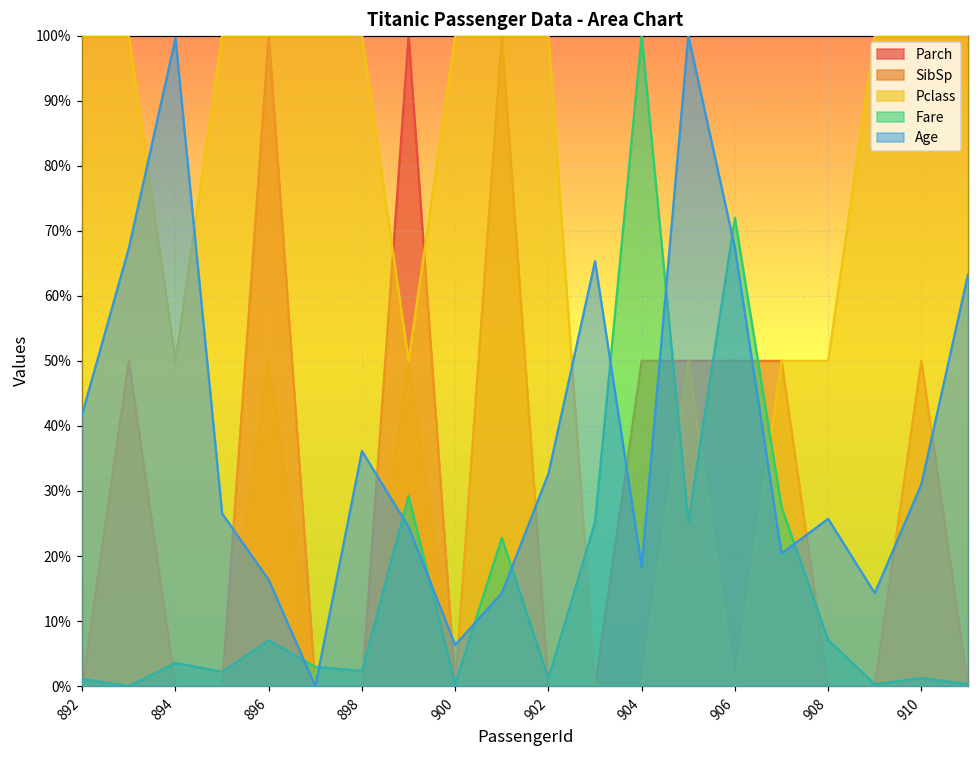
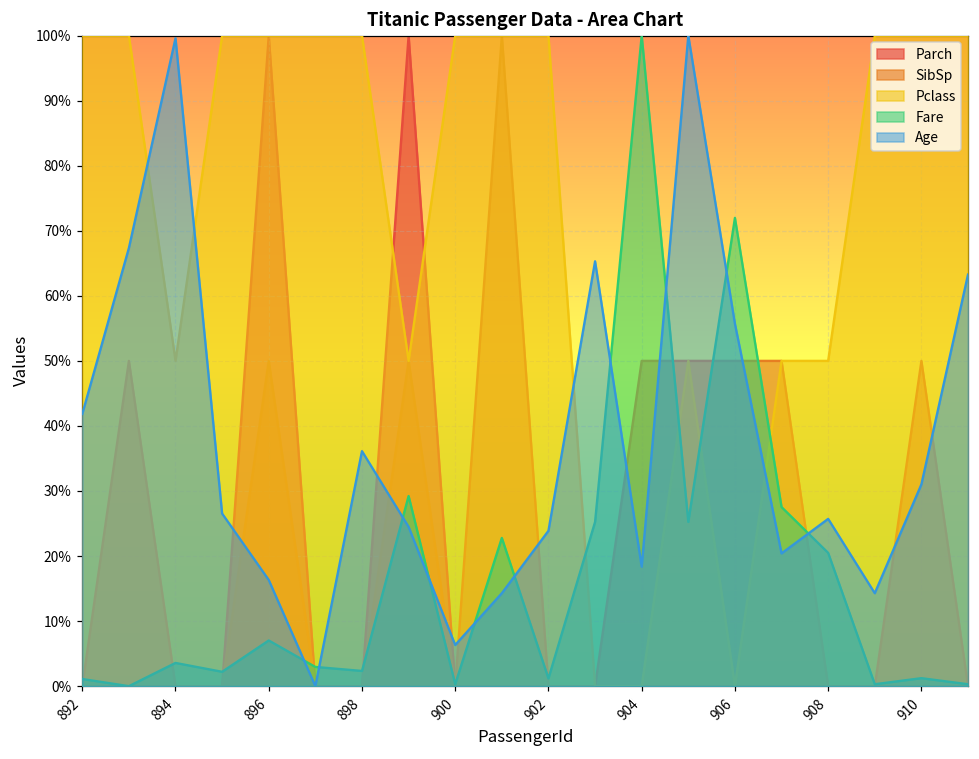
Age, 902: 33% -> 24%
Age, 906: 67% -> 56%
Fare, 908: 7% -> 20%
